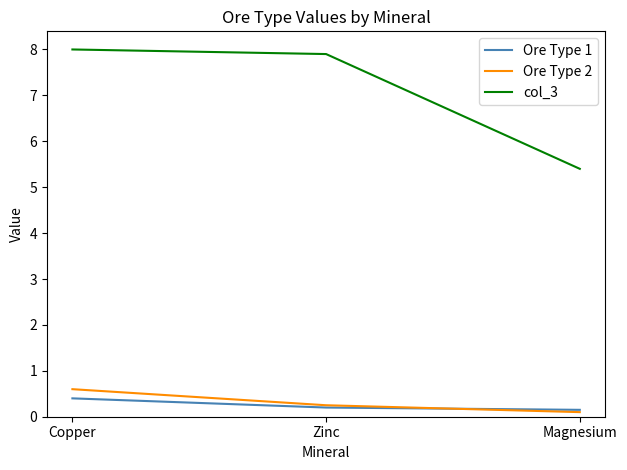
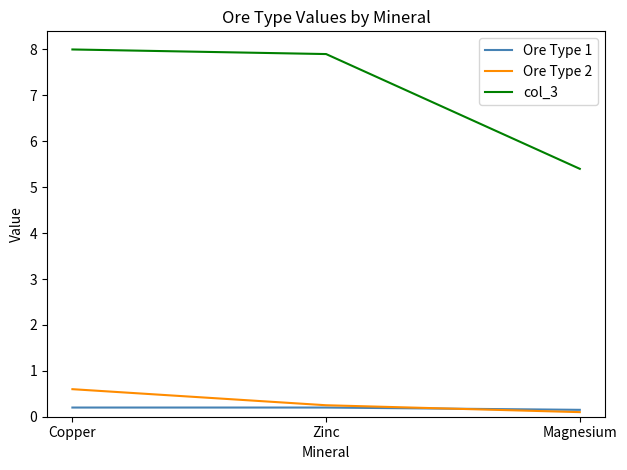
Ore Type 1, Copper: 0.4 -> 0.2
